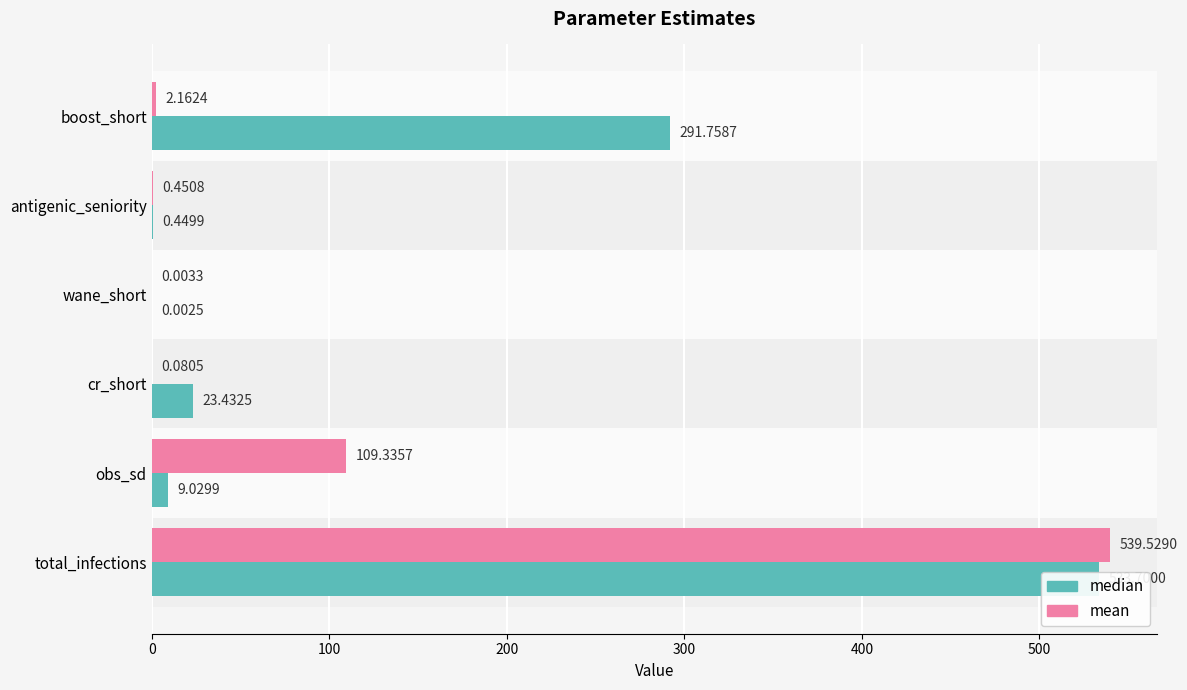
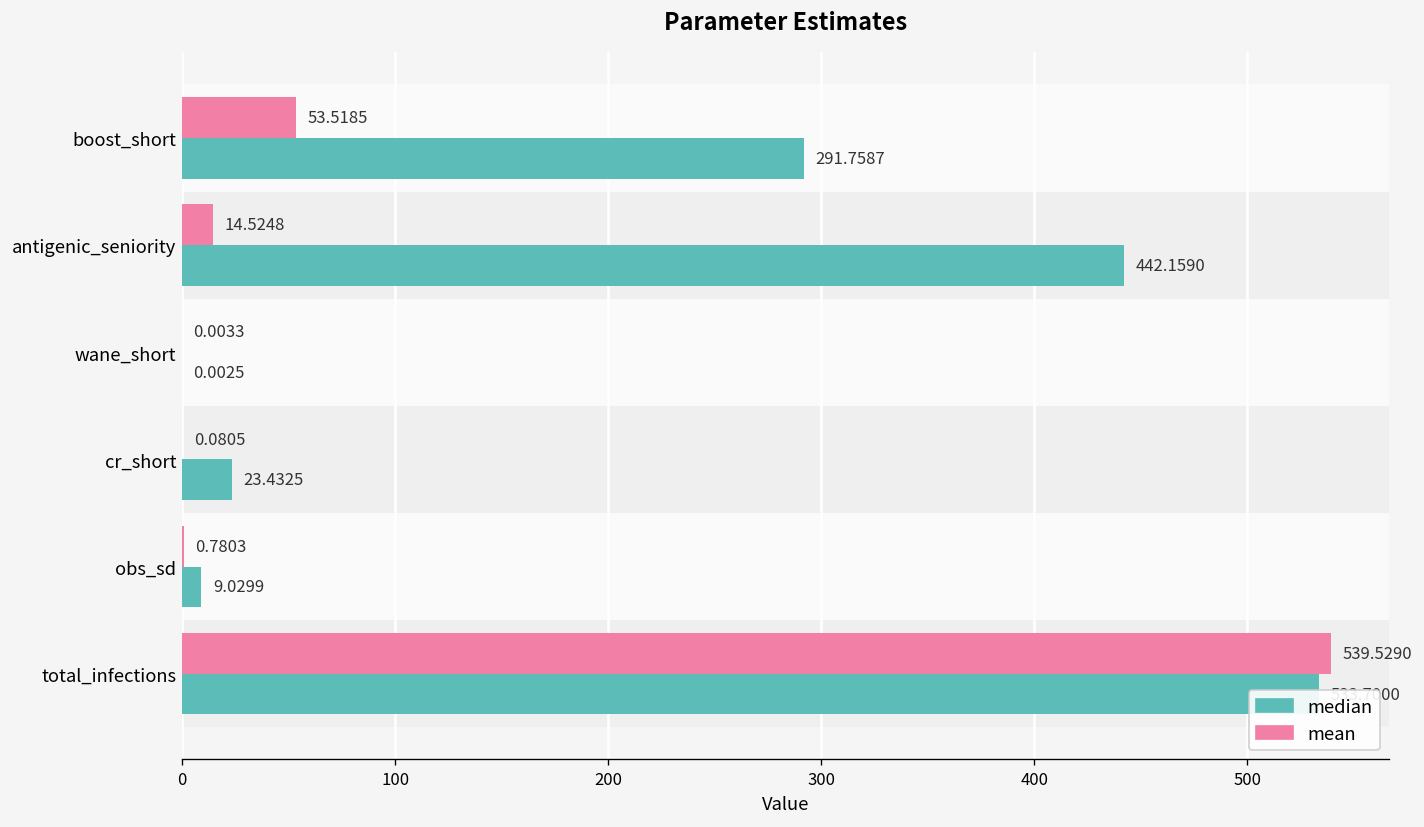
mean, boost_short: 2.1624 -> 53.5185
mean, antigenic_seniority: 0.4508 -> 14.5248
median, antigenic_seniority: 0.4499 -> 442.1590
mean, obs_sd: 109.3357 -> 0.7803
